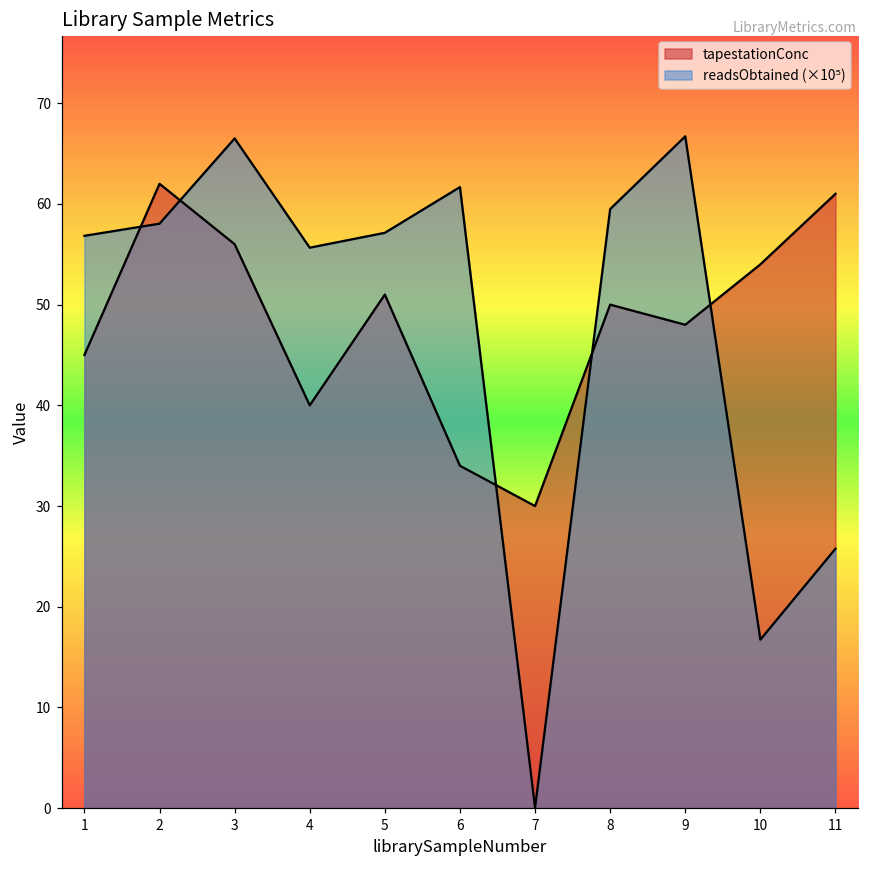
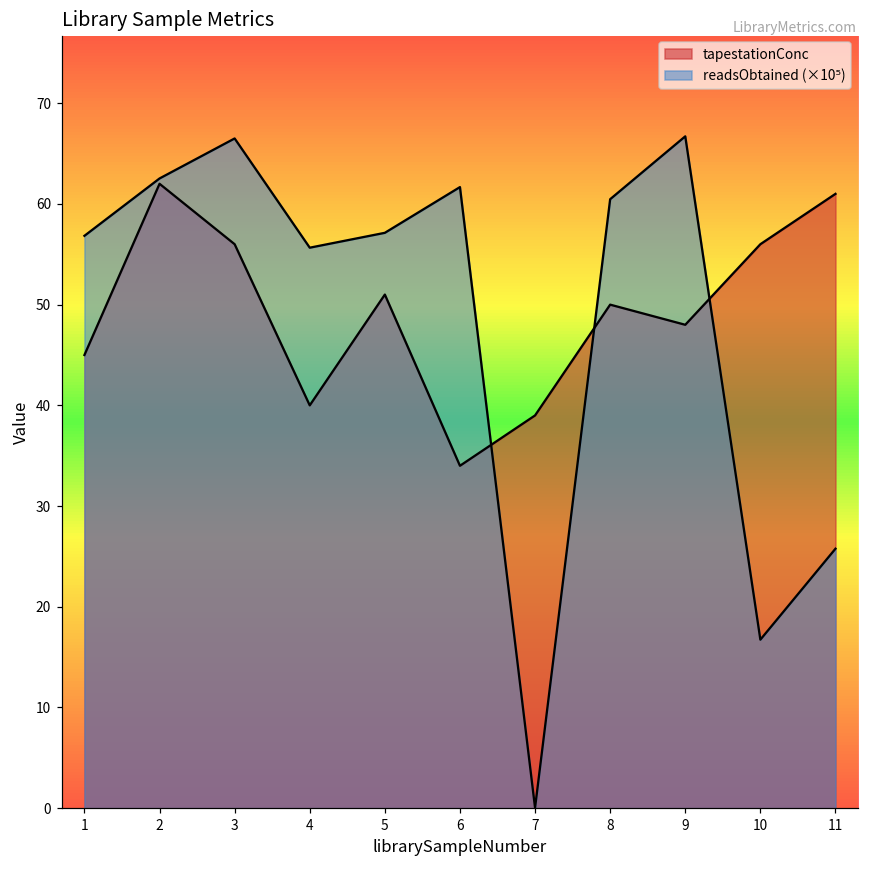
readsObtained (×10⁵), 2: 58 -> 63
tapestationConc, 7: 30 -> 39
readsObtained (×10⁵), 8: 59 -> 60
tapestationConc, 10: 54 -> 56
